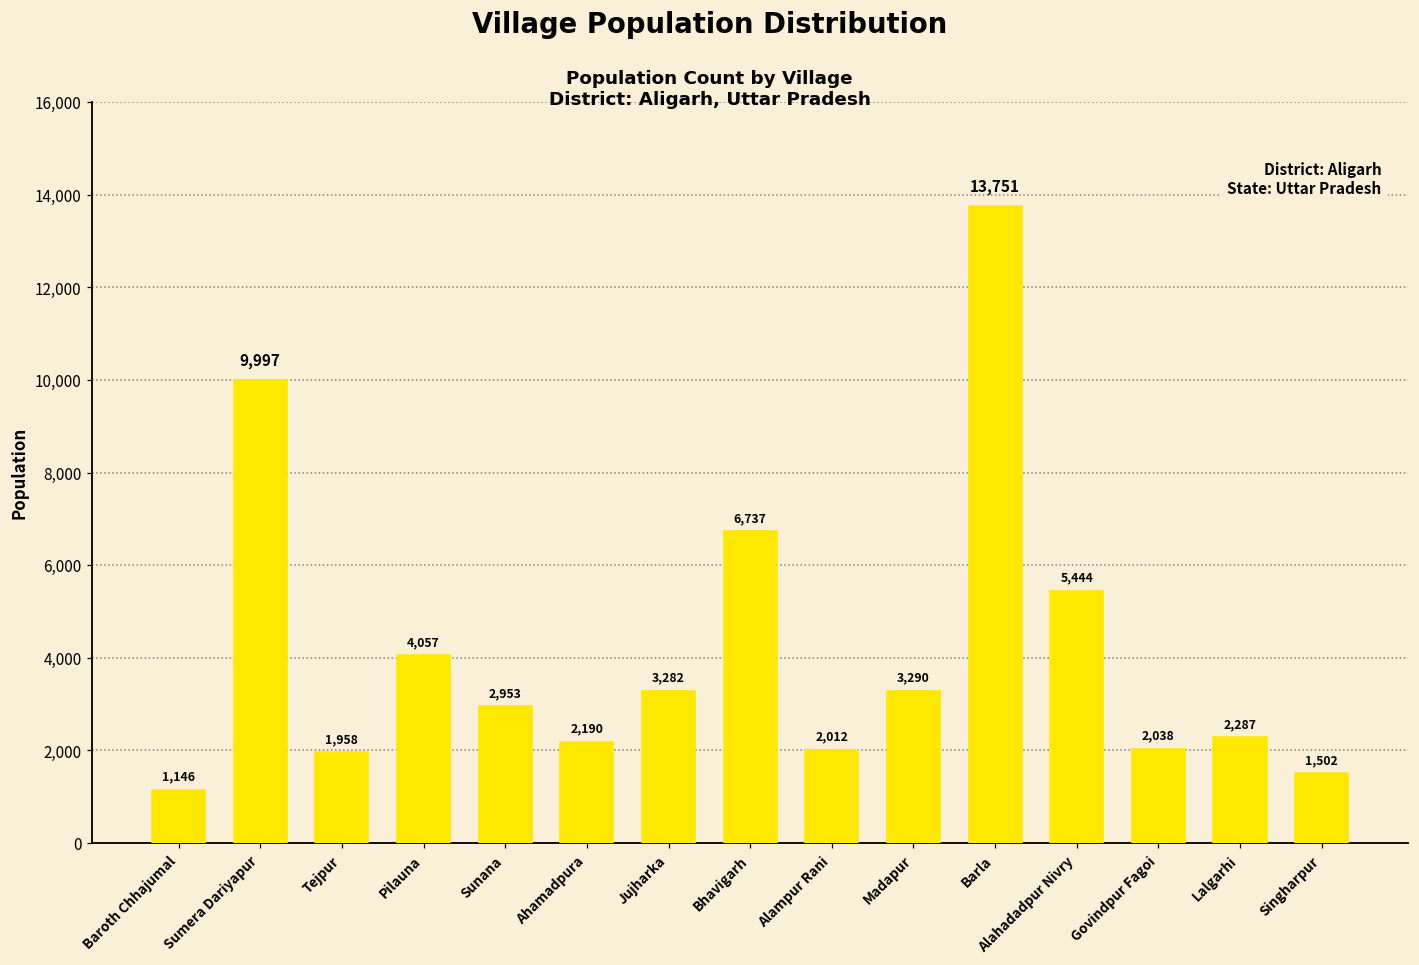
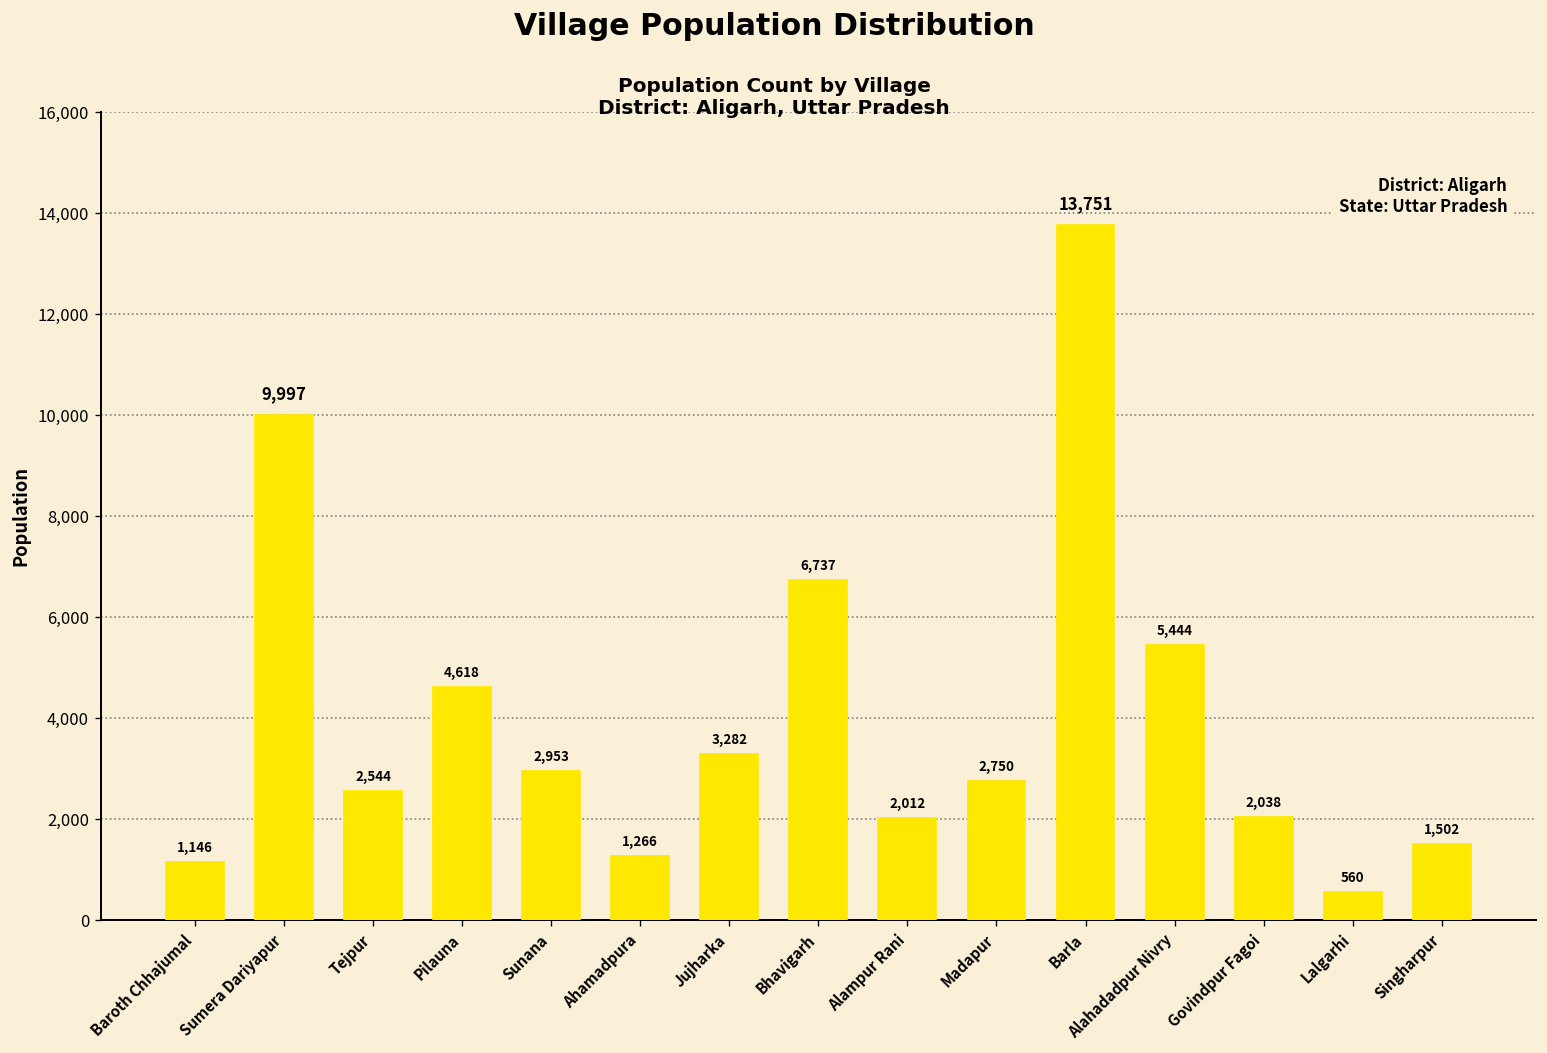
Tejpur: 1,958 -> 2,544
Pilauna: 4,057 -> 4,618
Ahamadpura: 2,190 -> 1,266
Madapur: 3,290 -> 2,750
Lalgarhi: 2,287 -> 560
